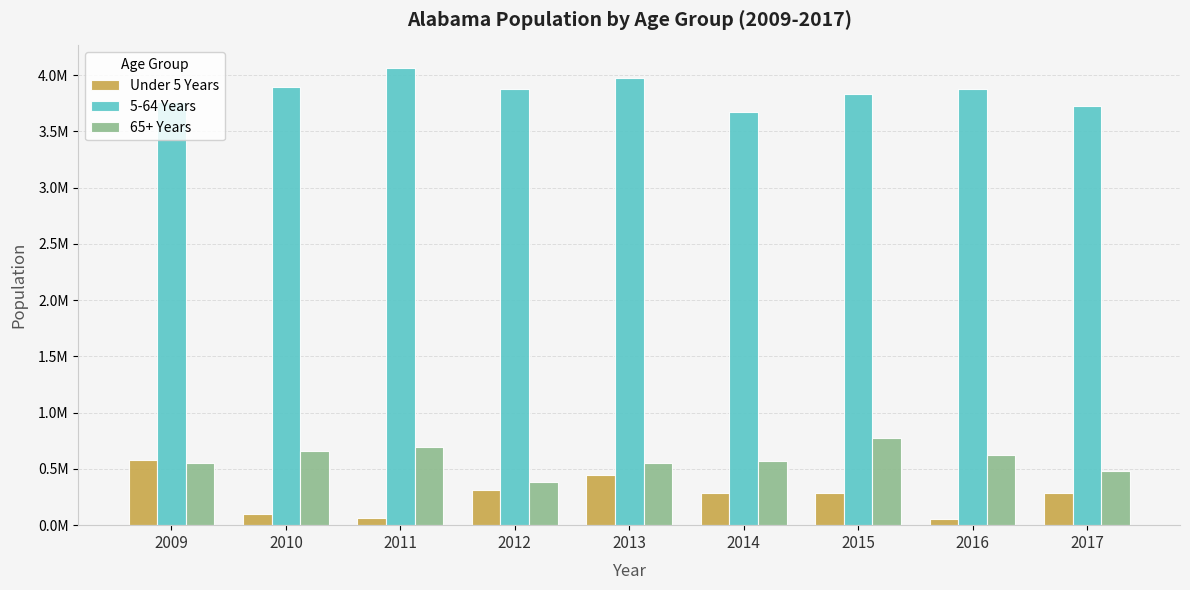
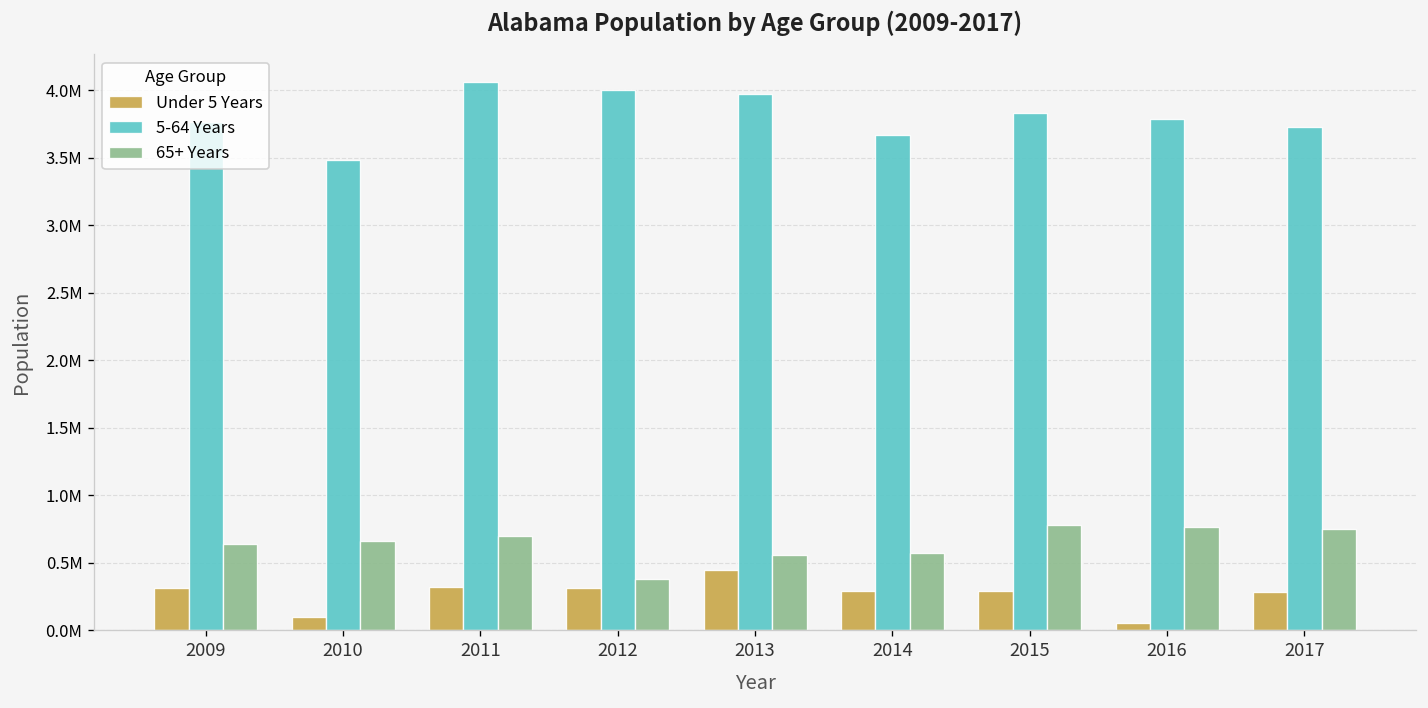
Under 5 Years, 2009: 580000 -> 310000
65+ Years, 2009: 550000 -> 640000
5-64 Years, 2010: 3900000 -> 3480000
Under 5 Years, 2011: 70000 -> 320000
5-64 Years, 2012: 3880000 -> 4000000
5-64 Years, 2016: 3880000 -> 3790000
65+ Years, 2016: 620000 -> 770000
65+ Years, 2017: 480000 -> 750000
